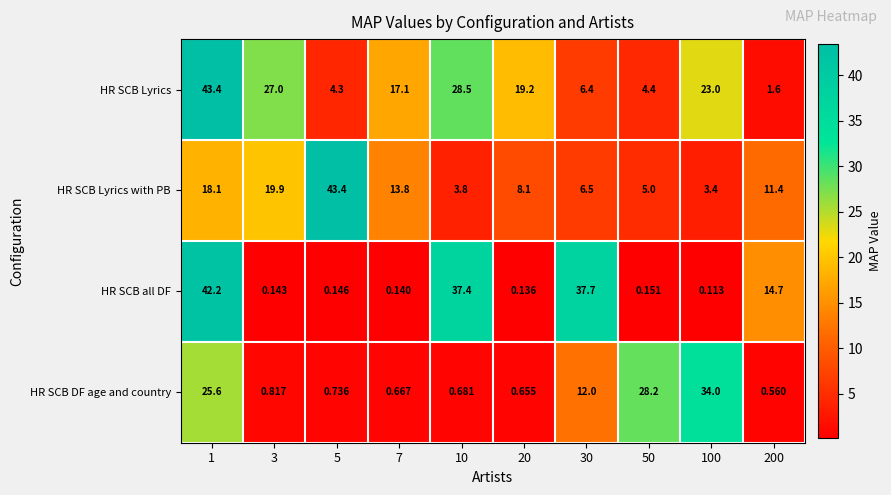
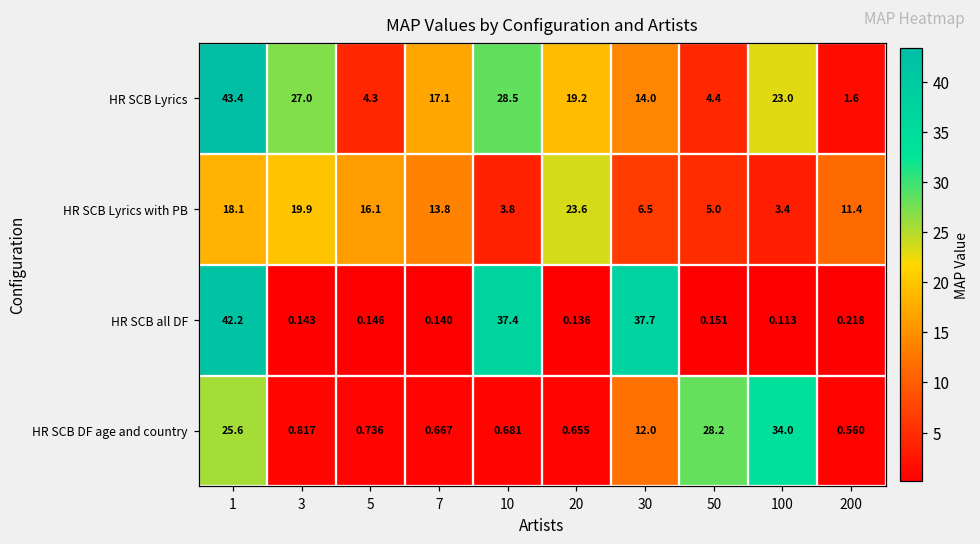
HR SCB Lyrics, 30: 6.4 -> 14.0
HR SCB Lyrics with PB, 5: 43.4 -> 16.1
HR SCB Lyrics with PB, 20: 8.1 -> 23.6
HR SCB all DF, 200: 14.7 -> 0.218
